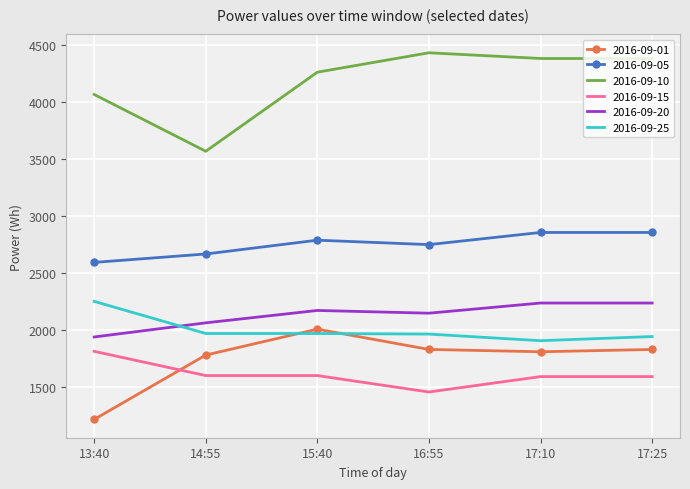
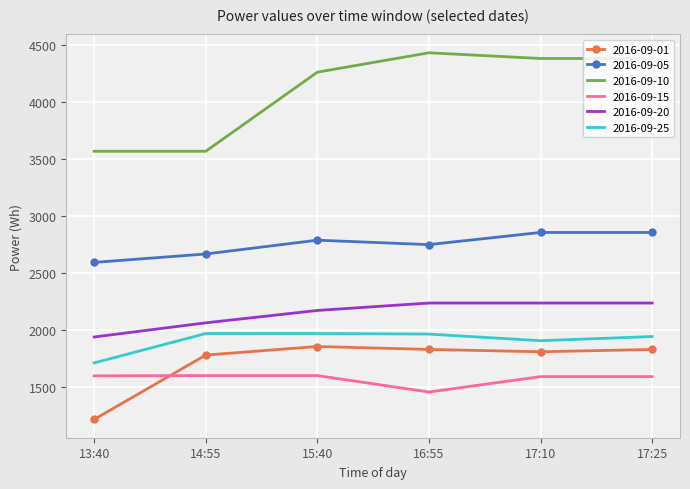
2016-09-10, 13:40: 4060 -> 3570
2016-09-15, 13:40: 1810 -> 1600
2016-09-25, 13:40: 2250 -> 1710
2016-09-01, 15:40: 2010 -> 1850
2016-09-20, 16:55: 2150 -> 2240
